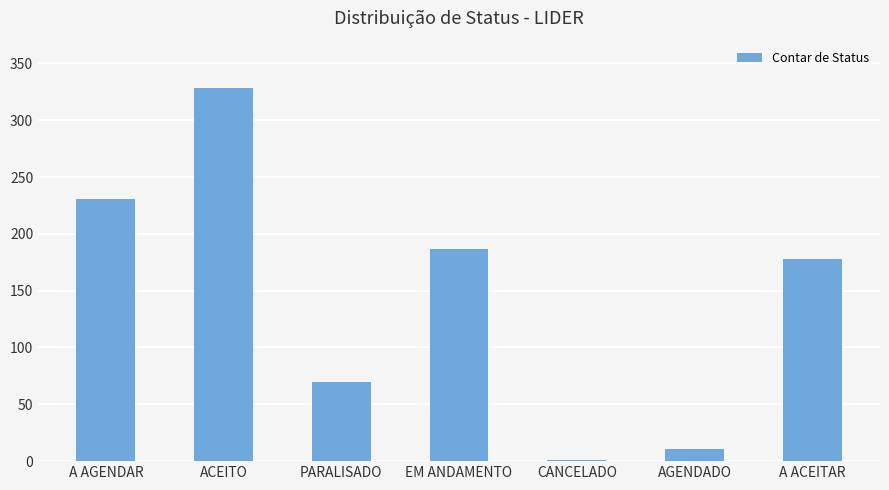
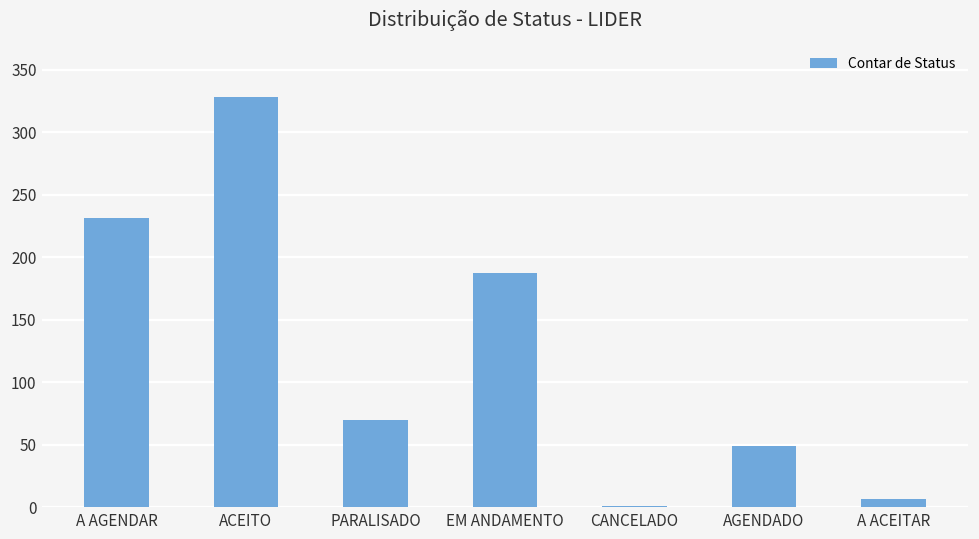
AGENDADO: 11 -> 49
A ACEITAR: 178 -> 7
